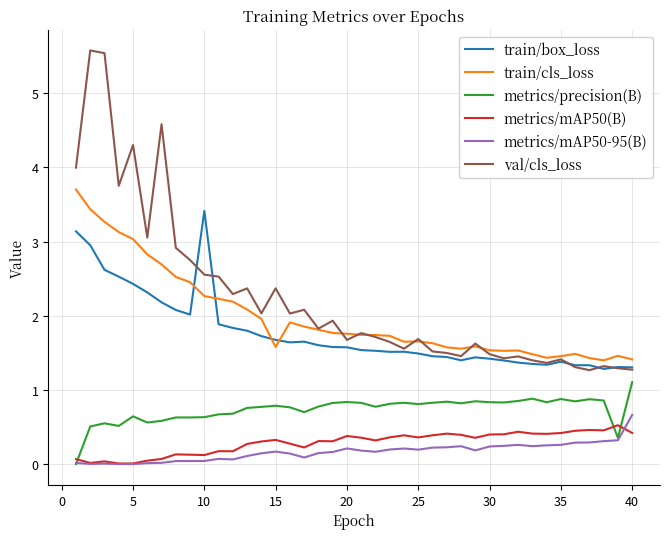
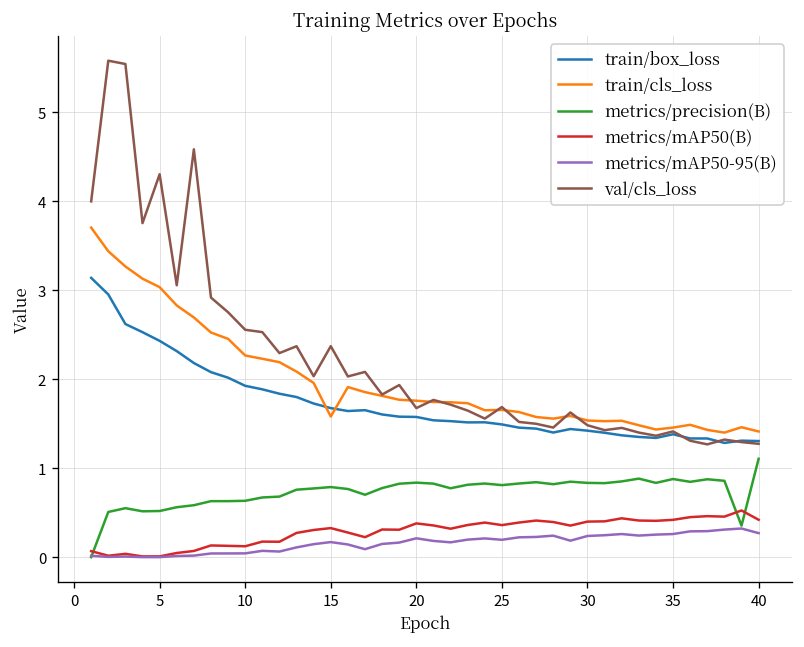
metrics/precision(B), 5: 0.6 -> 0.5
train/box_loss, 10: 3.4 -> 1.9
metrics/mAP50-95(B), 40: 0.7 -> 0.3
